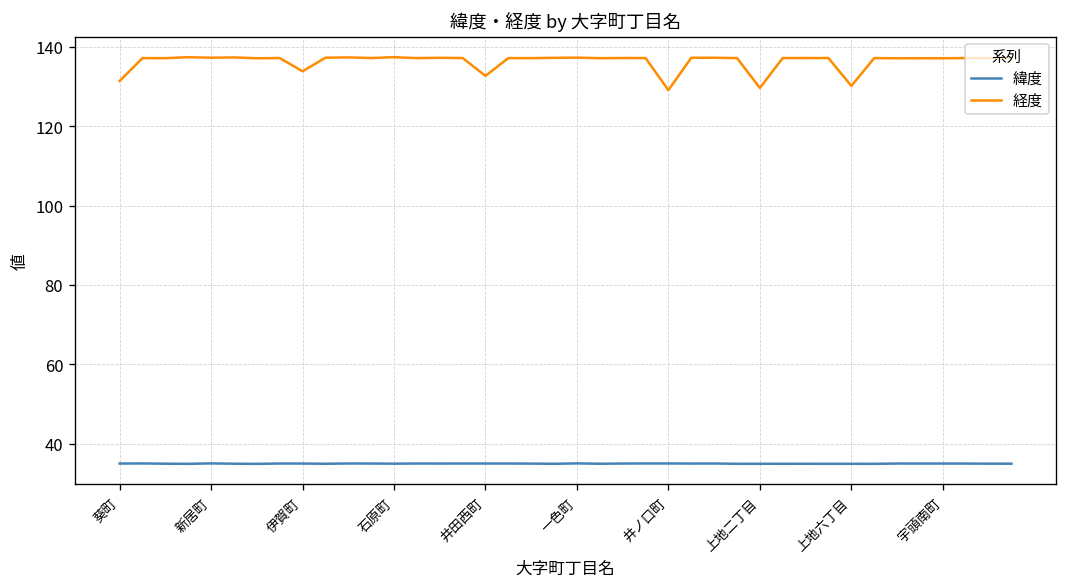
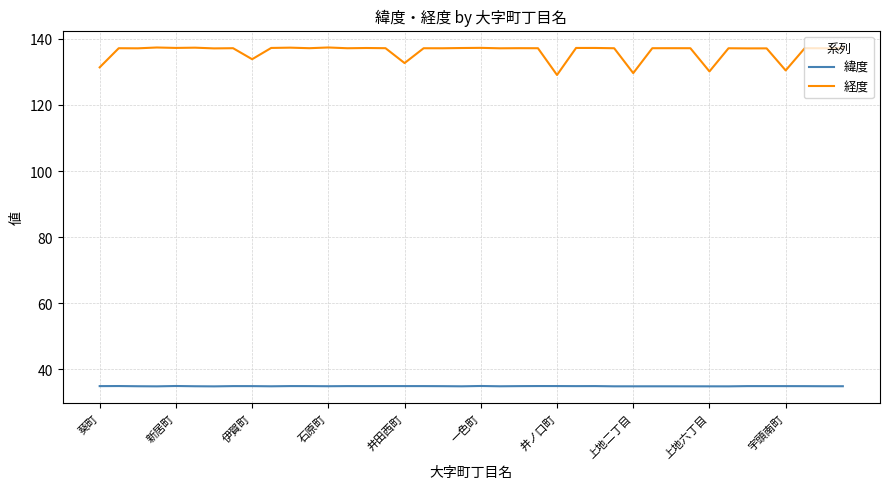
経度, 宇頭南町: 137 -> 130
